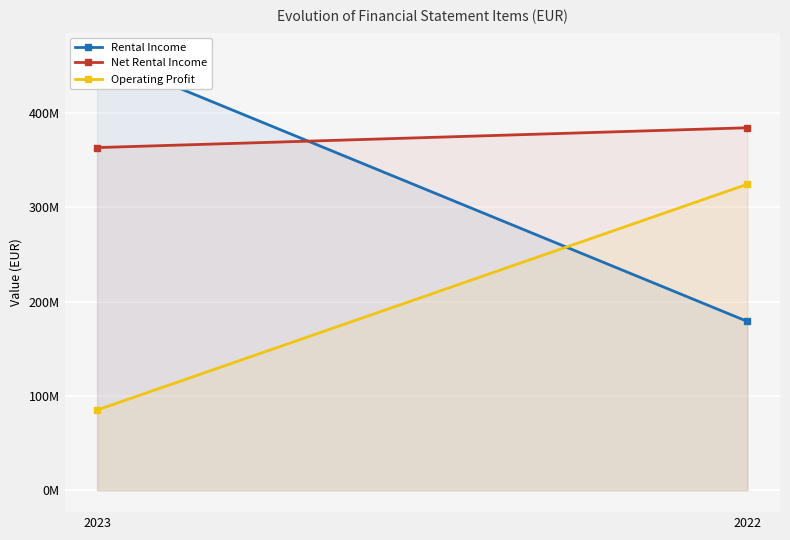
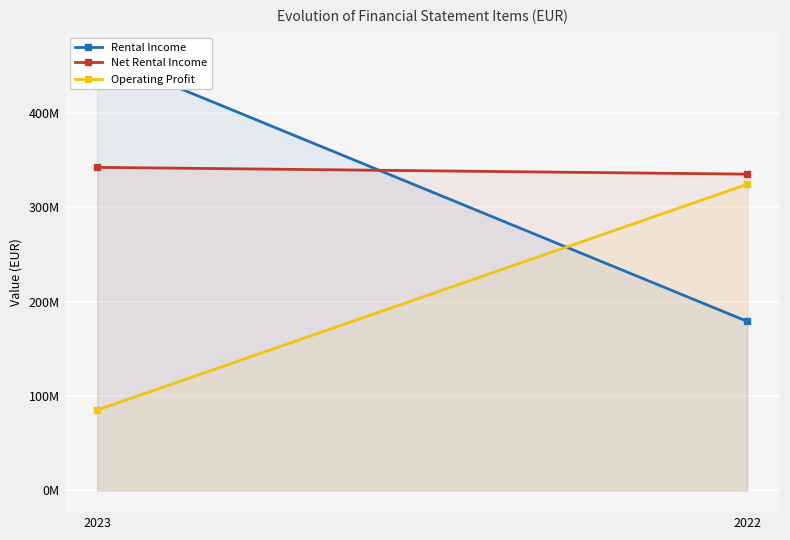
Net Rental Income, 2023: 360000000 -> 340000000
Net Rental Income, 2022: 380000000 -> 340000000
